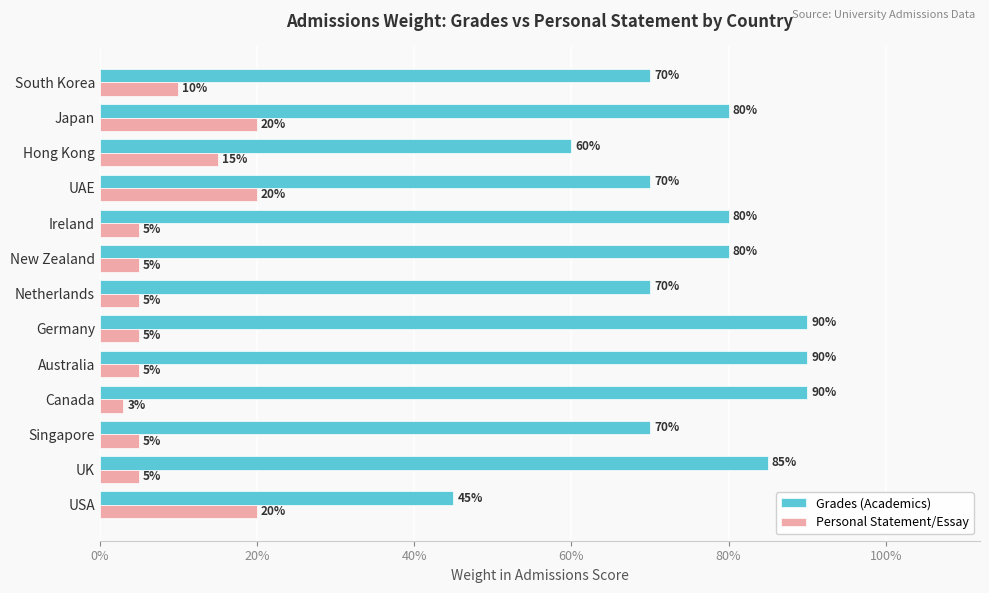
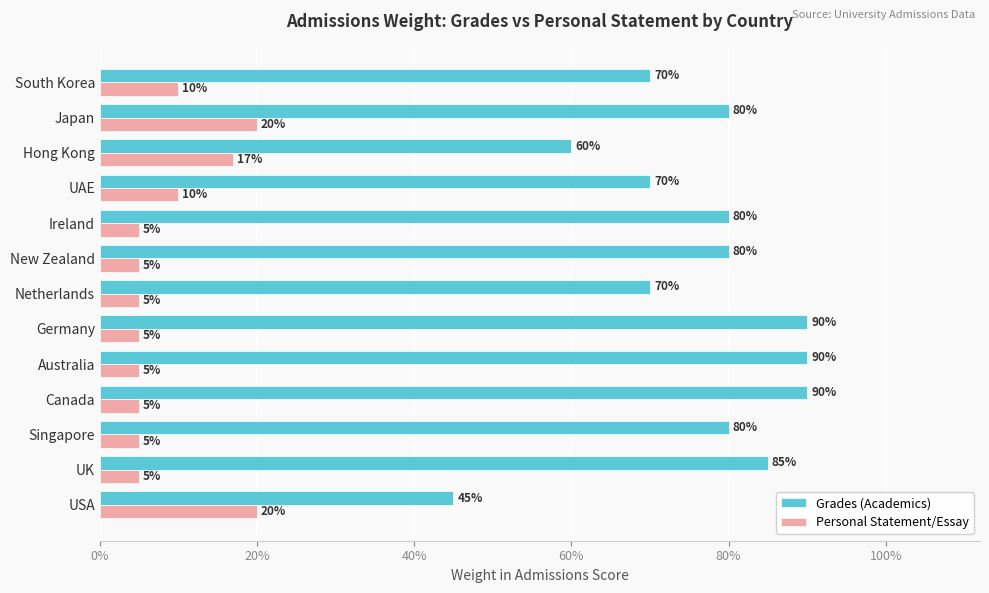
Personal Statement/Essay, Hong Kong: 15% -> 17%
Personal Statement/Essay, UAE: 20% -> 10%
Personal Statement/Essay, Canada: 3% -> 5%
Grades (Academics), Singapore: 70% -> 80%
